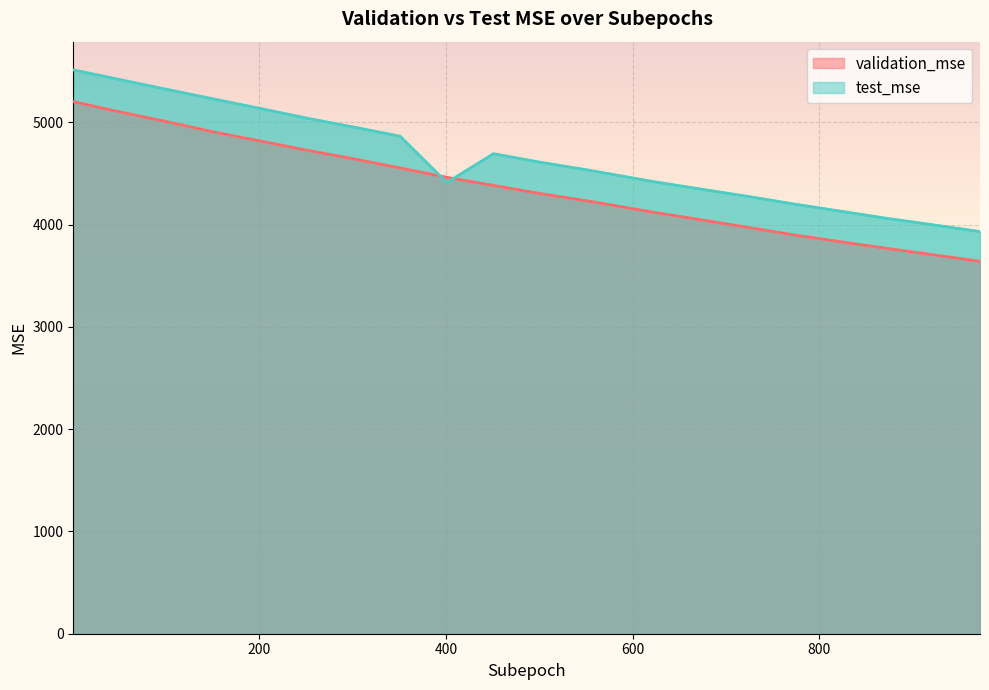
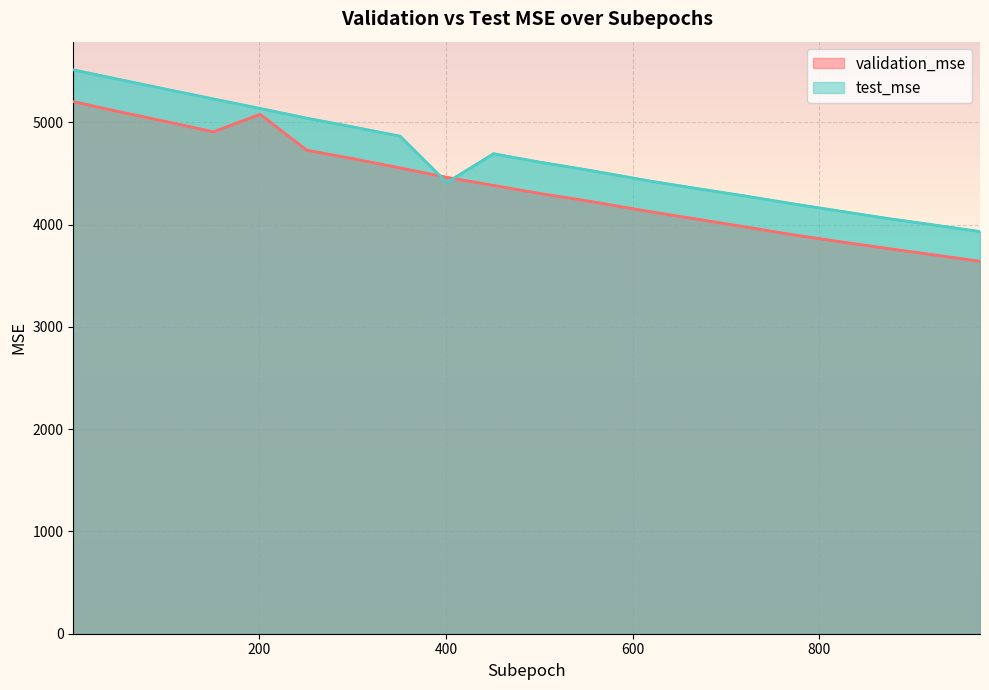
validation_mse, 200: 4820 -> 5080
